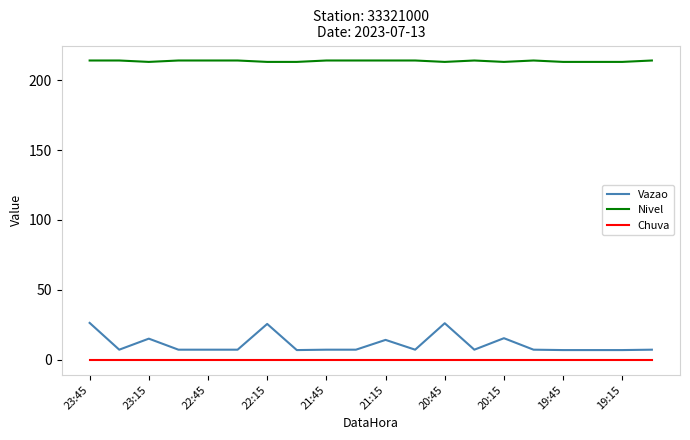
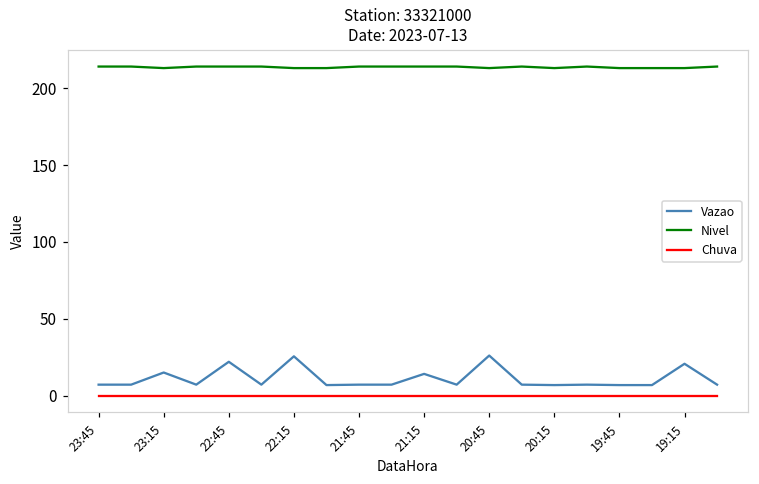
Vazao, 23:45: 26 -> 7
Vazao, 22:45: 7 -> 22
Vazao, 20:15: 16 -> 7
Vazao, 19:15: 7 -> 21
